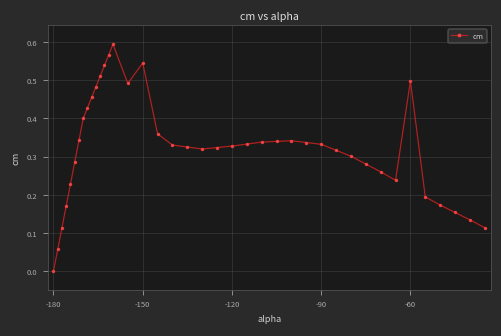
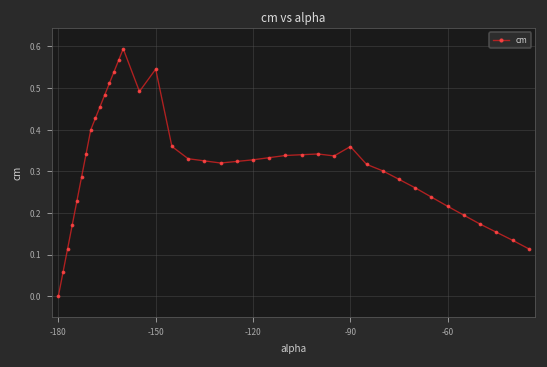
-90: 0.33 -> 0.36
-60: 0.50 -> 0.22
